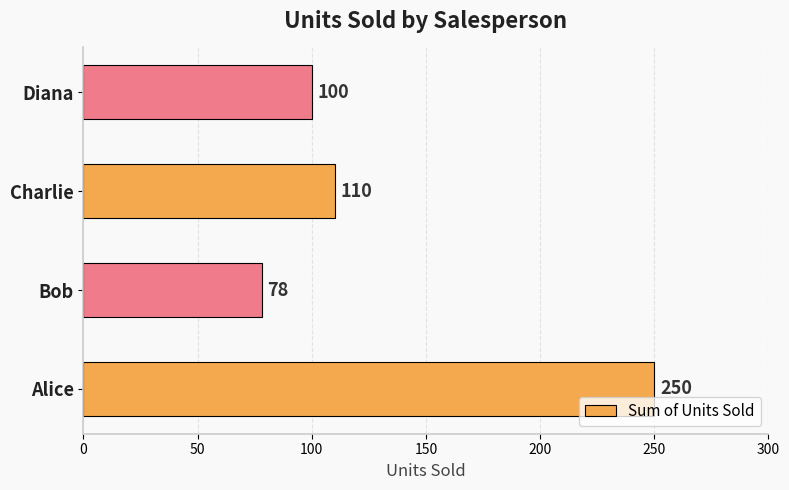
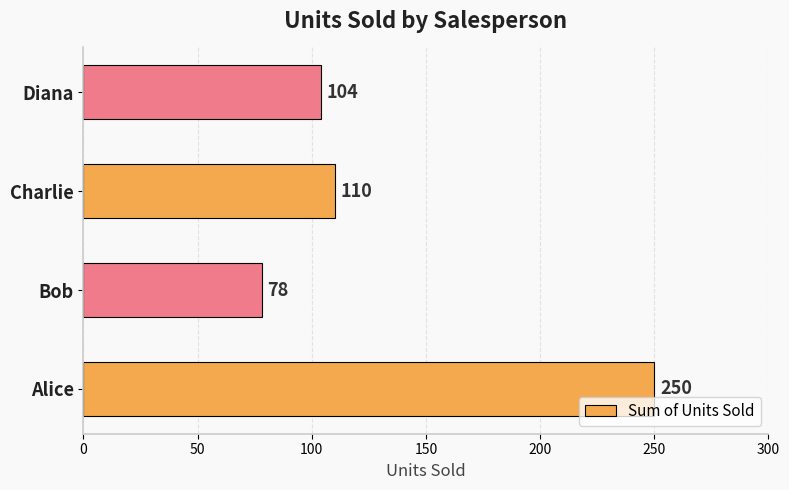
Diana: 100 -> 104
